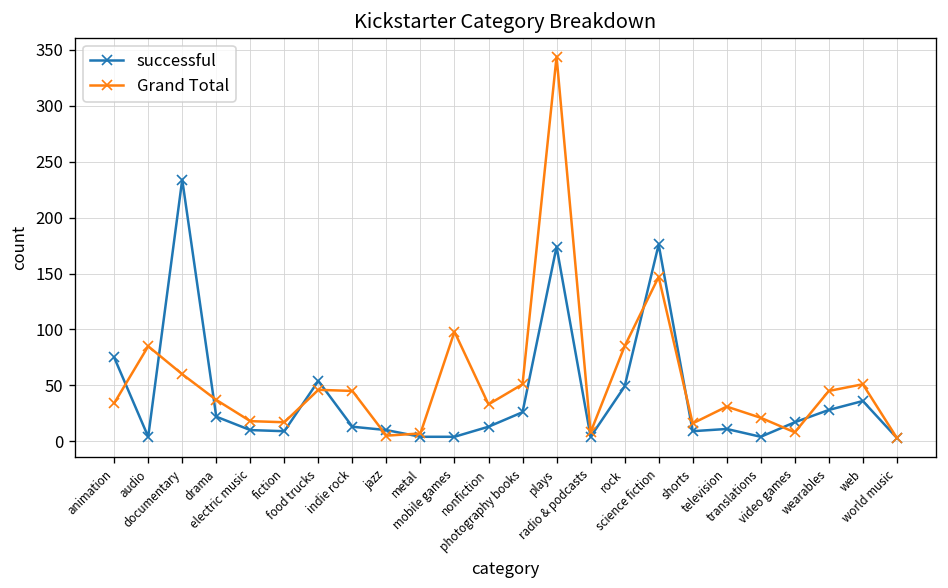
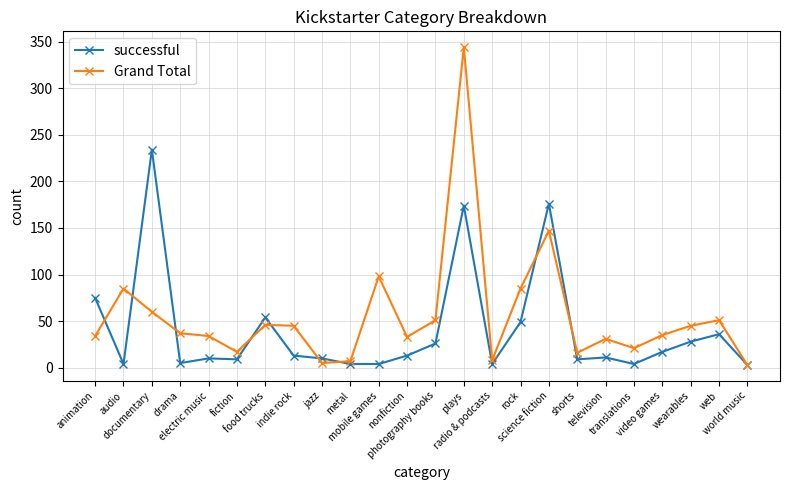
successful, drama: 20 -> 10
Grand Total, electric music: 20 -> 30
Grand Total, video games: 10 -> 40
